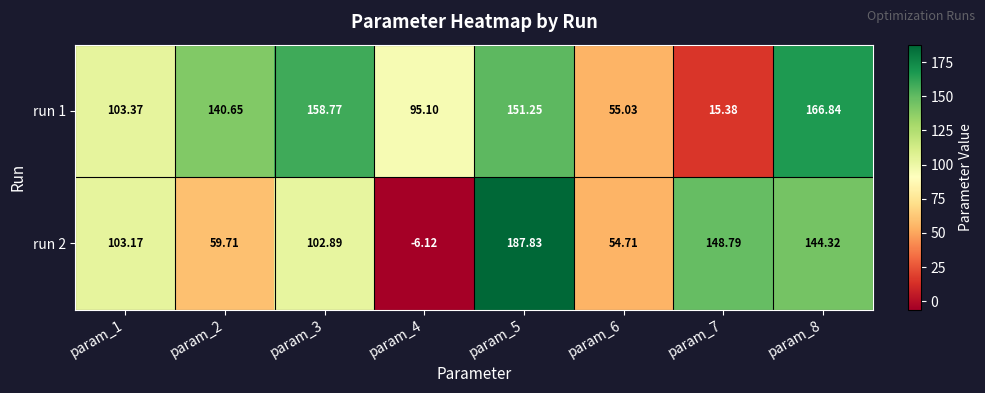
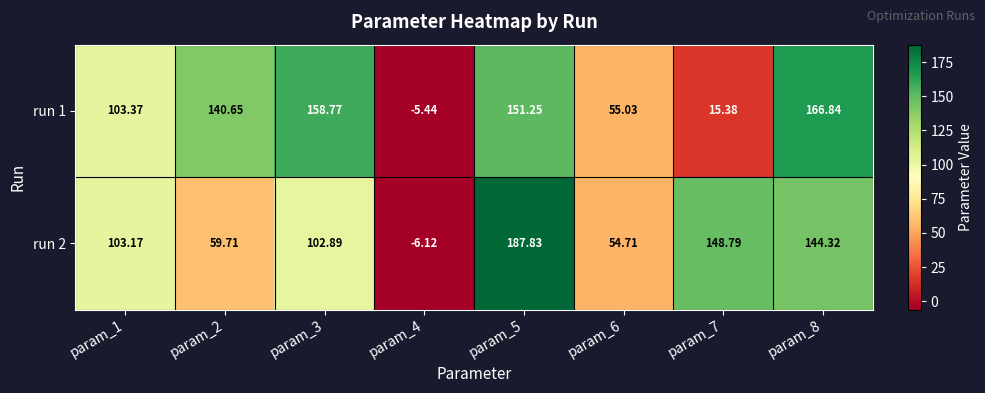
run 1, param_4: 95.10 -> -5.44
